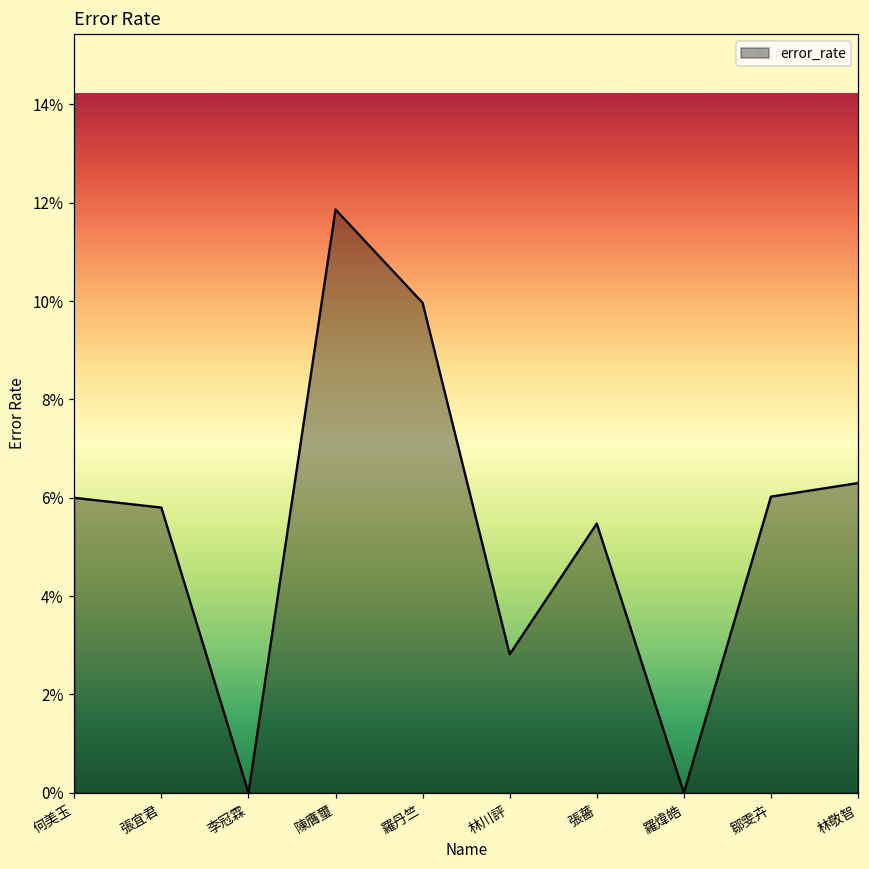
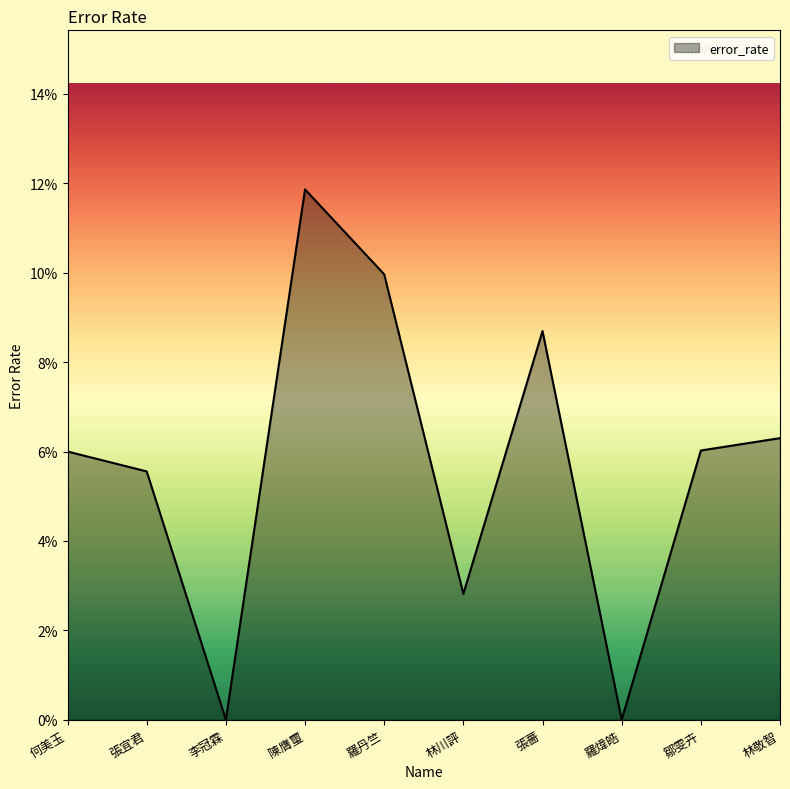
張宜君: 5.8% -> 5.6%
張薔: 5.5% -> 8.7%
